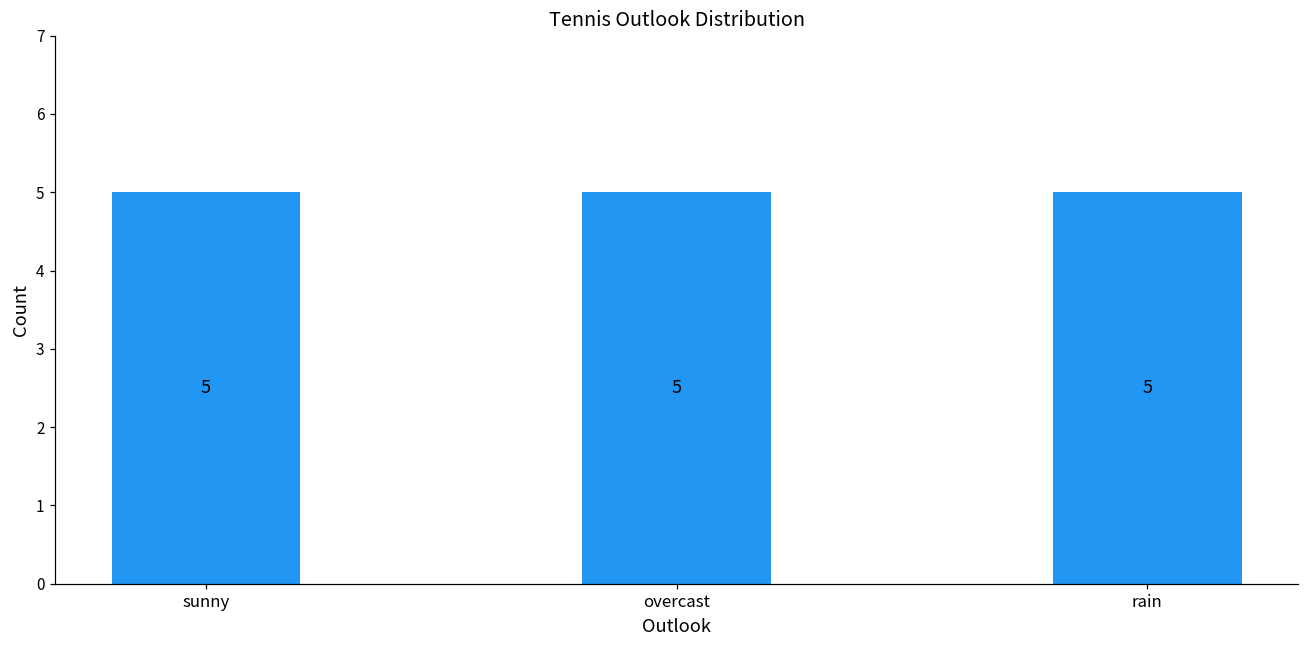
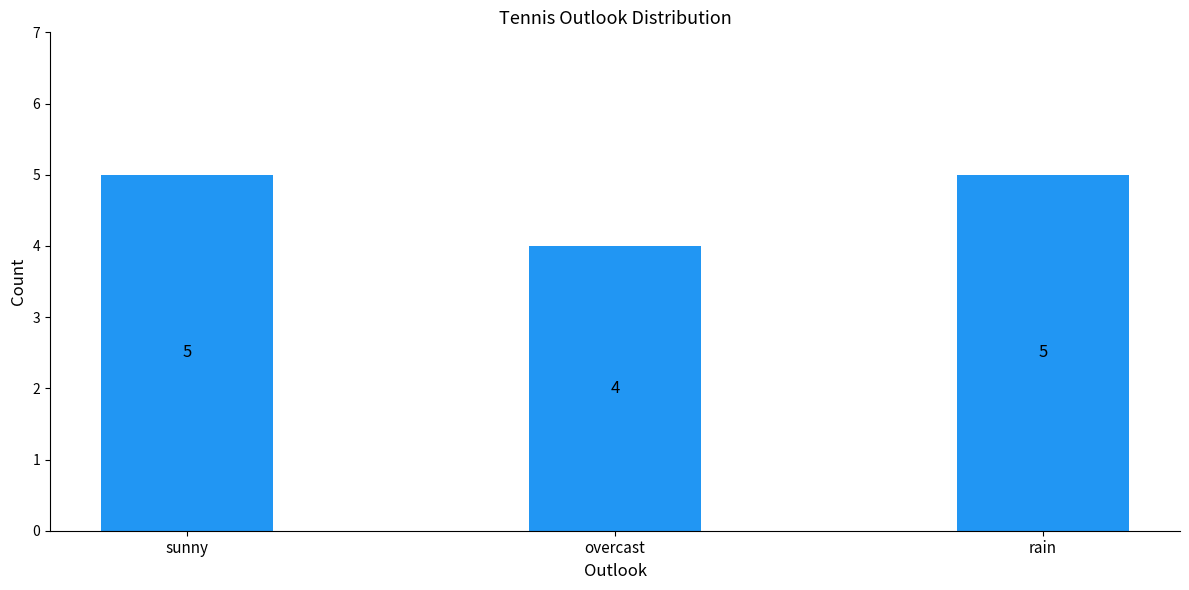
overcast: 5 -> 4
